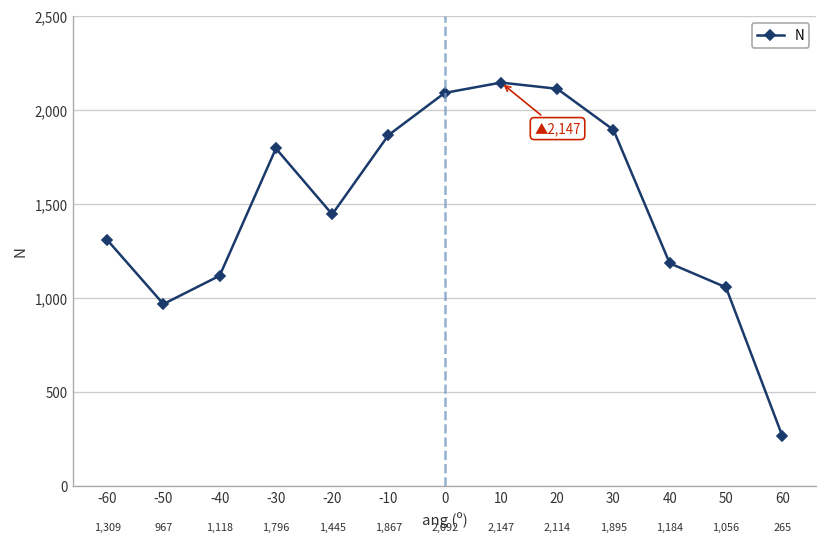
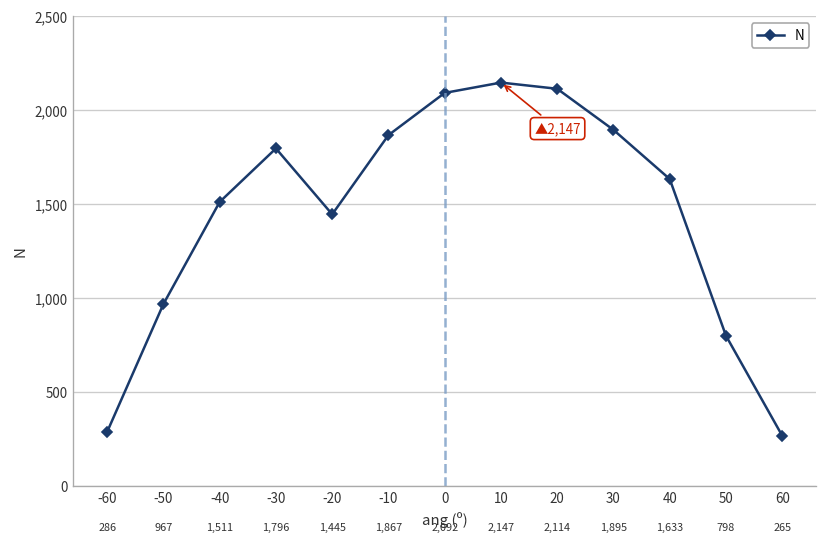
-60: 1,309 -> 286
-40: 1,118 -> 1,511
40: 1,184 -> 1,633
50: 1,056 -> 798
